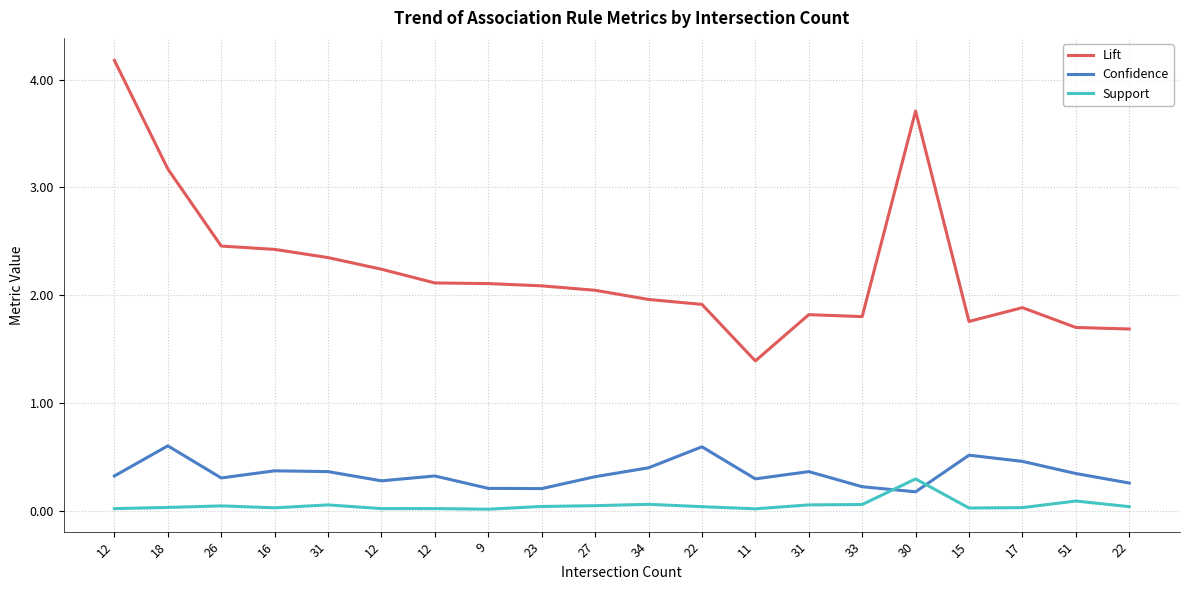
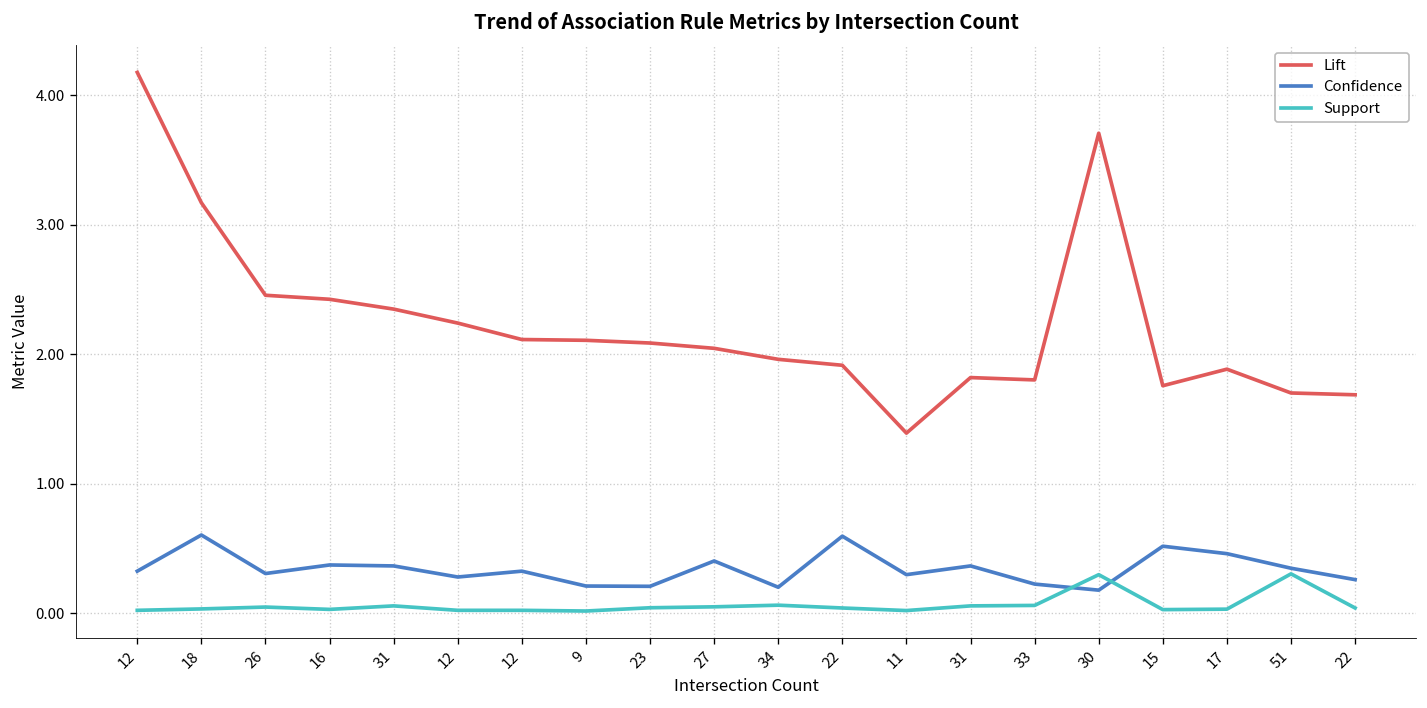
Confidence, 27: 0.32 -> 0.40
Confidence, 34: 0.4 -> 0.2
Support, 51: 0.09 -> 0.30
